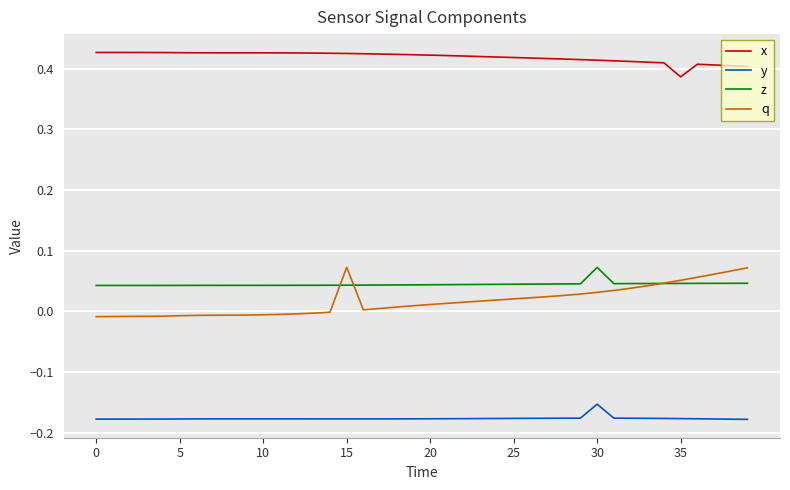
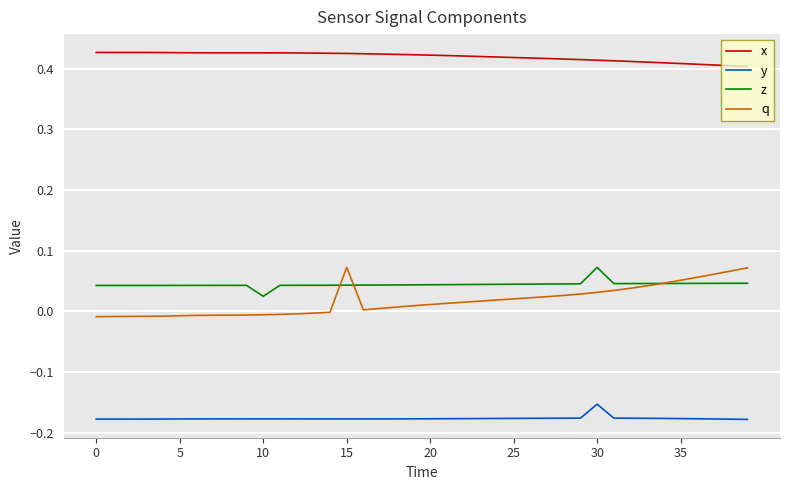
z, 10: 0.04 -> 0.02
x, 35: 0.39 -> 0.41
